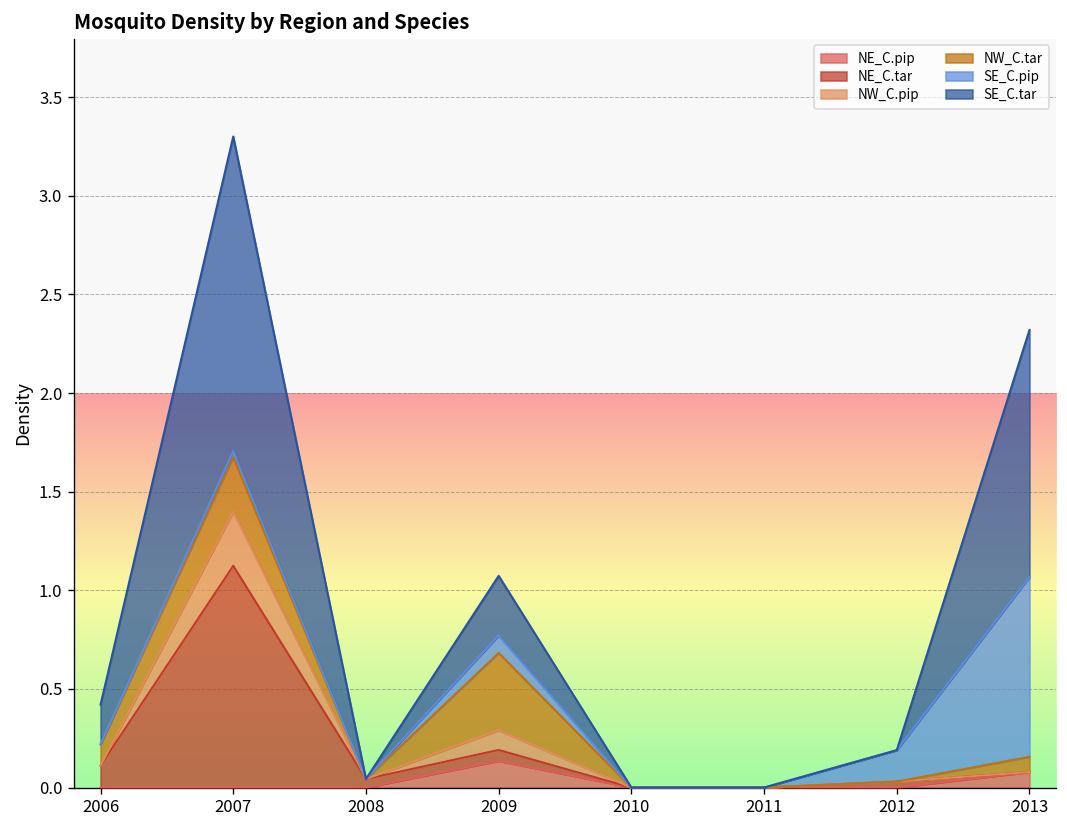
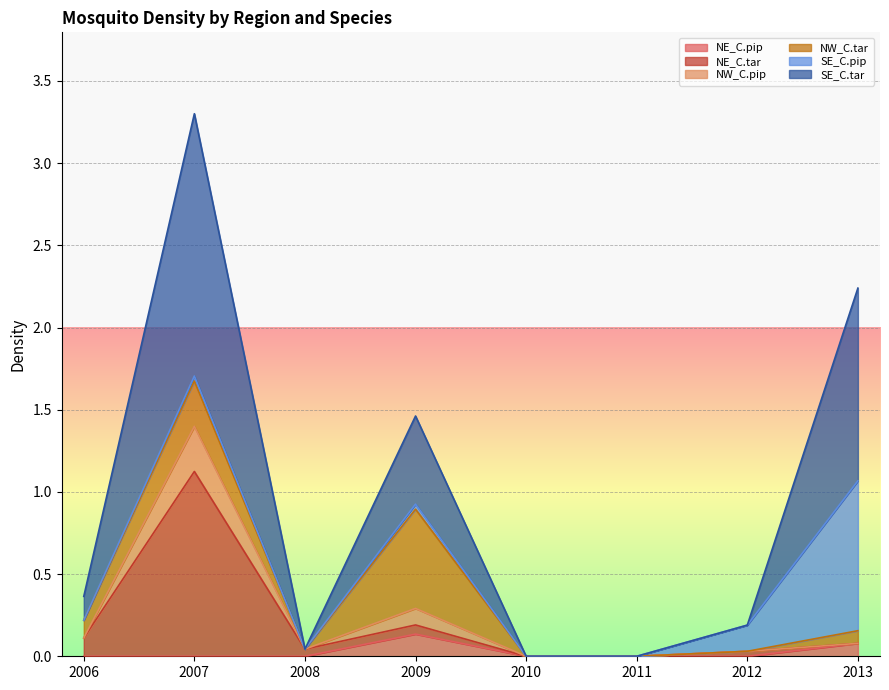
SE_C.tar, 2006: 0.20 -> 0.15
NW_C.tar, 2009: 0.39 -> 0.60
SE_C.pip, 2009: 0.09 -> 0.03
SE_C.tar, 2009: 0.30 -> 0.54
SE_C.tar, 2013: 1.25 -> 1.17
